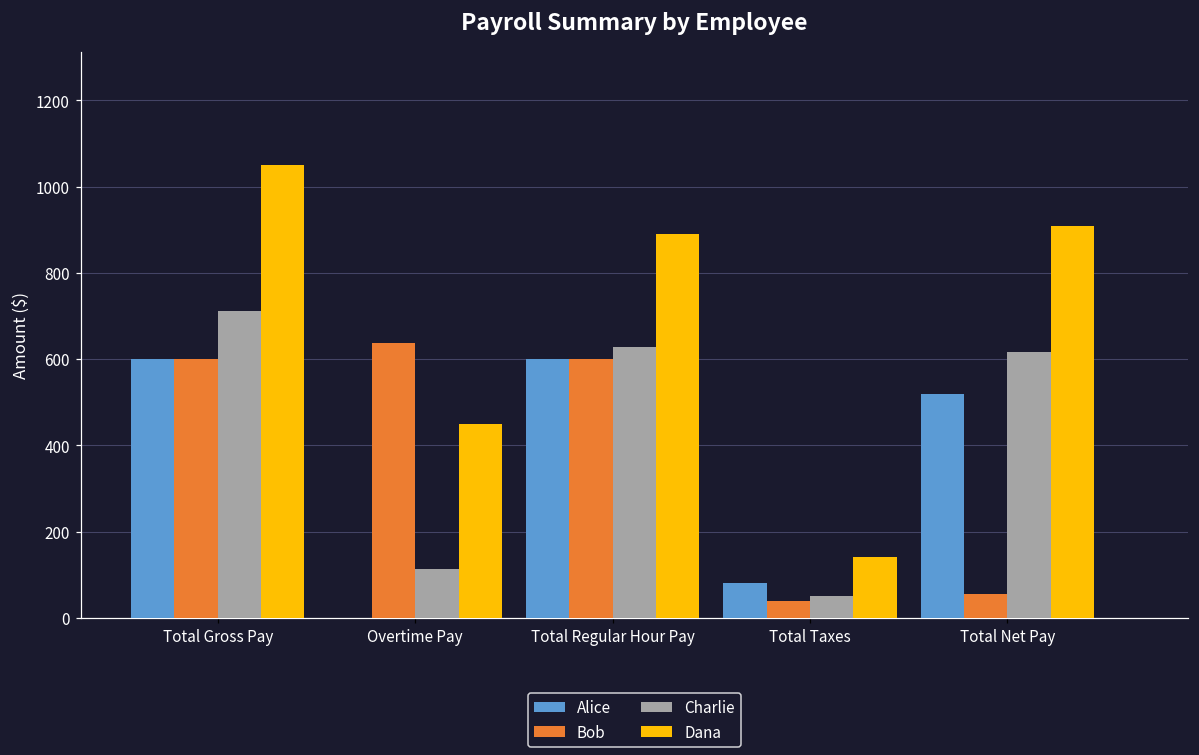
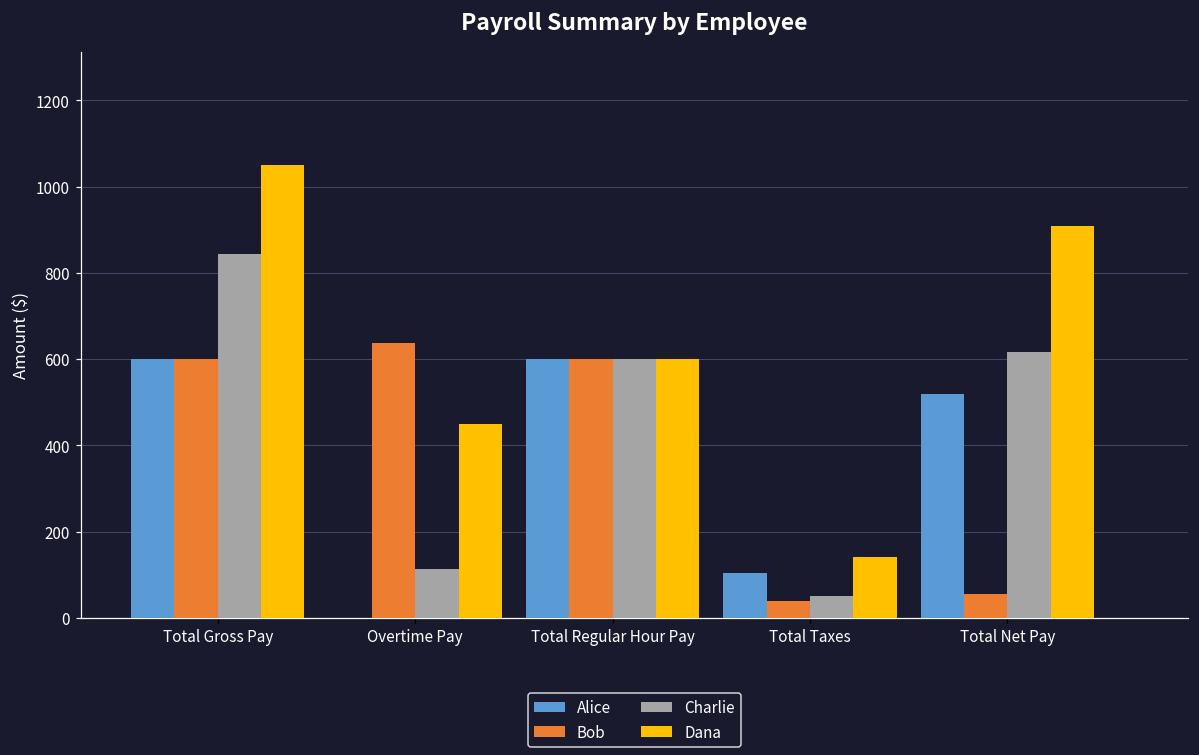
Charlie, Total Gross Pay: 710 -> 840
Charlie, Total Regular Hour Pay: 630 -> 600
Dana, Total Regular Hour Pay: 890 -> 600
Alice, Total Taxes: 80 -> 100
